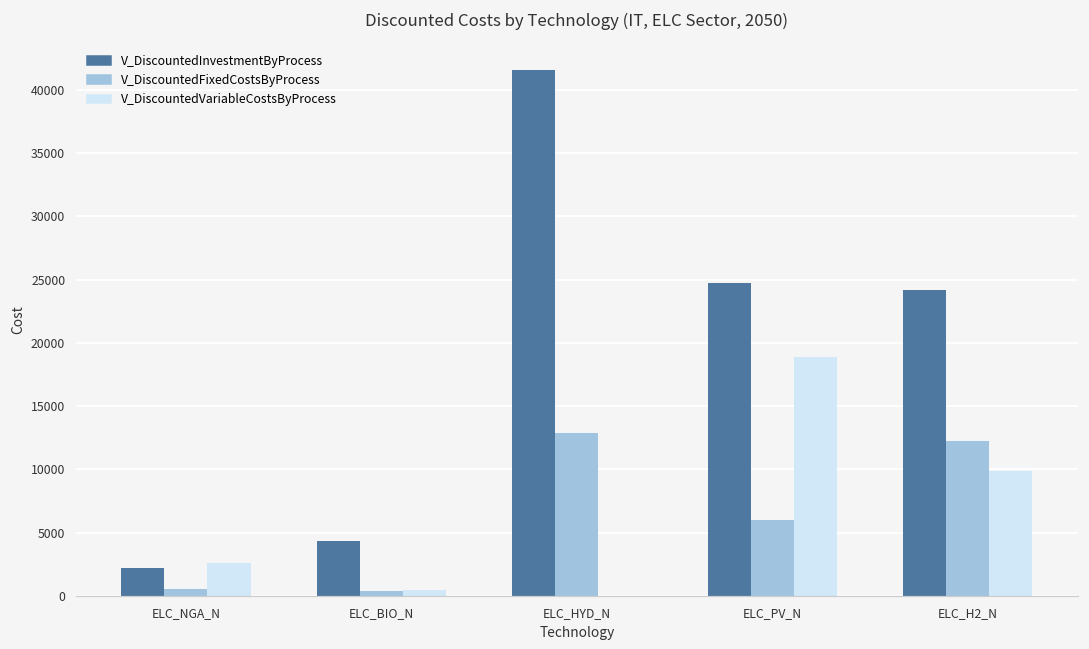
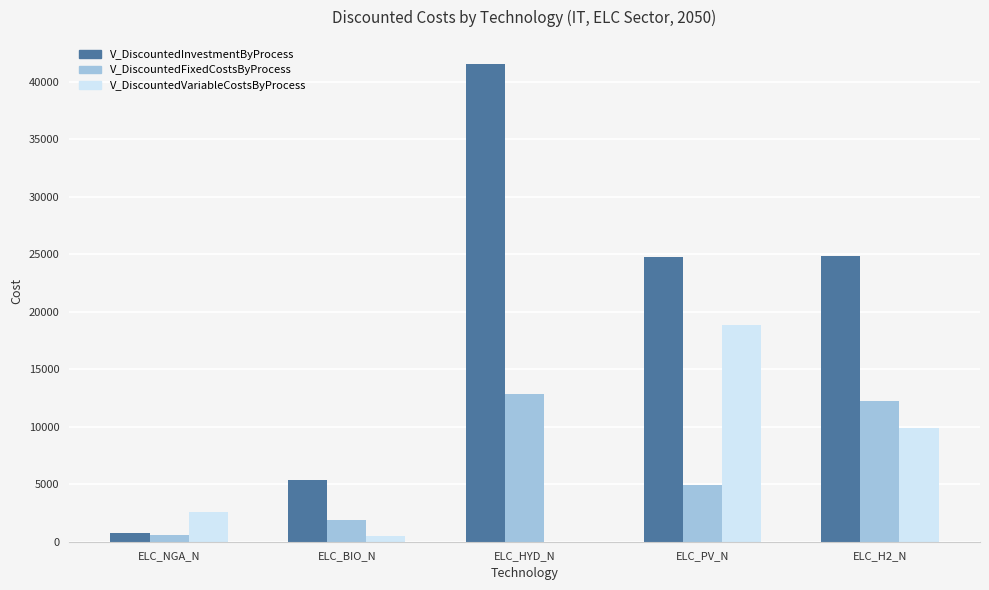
V_DiscountedInvestmentByProcess, ELC_NGA_N: 2200 -> 800
V_DiscountedInvestmentByProcess, ELC_BIO_N: 4300 -> 5400
V_DiscountedFixedCostsByProcess, ELC_BIO_N: 400 -> 1900
V_DiscountedFixedCostsByProcess, ELC_PV_N: 6000 -> 4900
V_DiscountedInvestmentByProcess, ELC_H2_N: 24200 -> 24900
